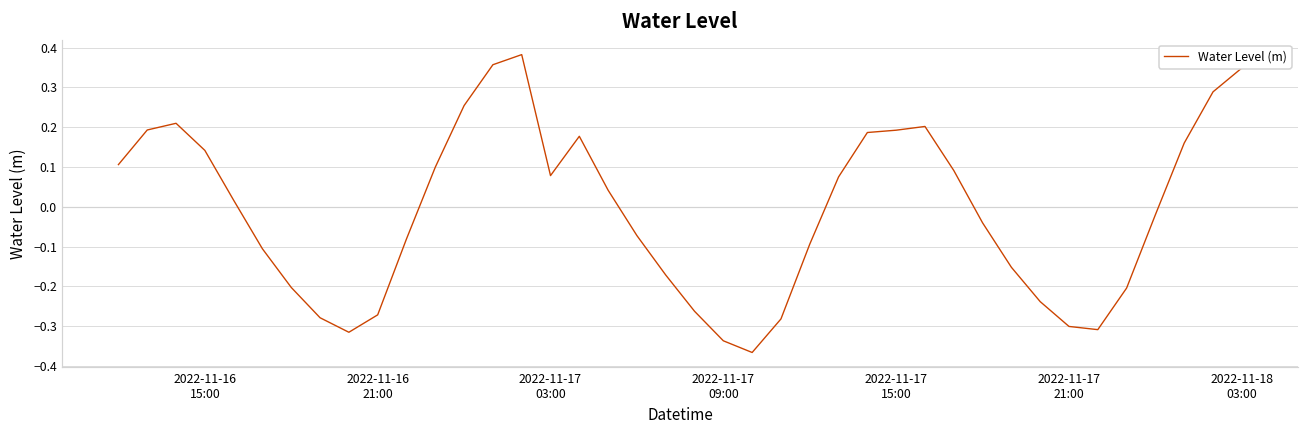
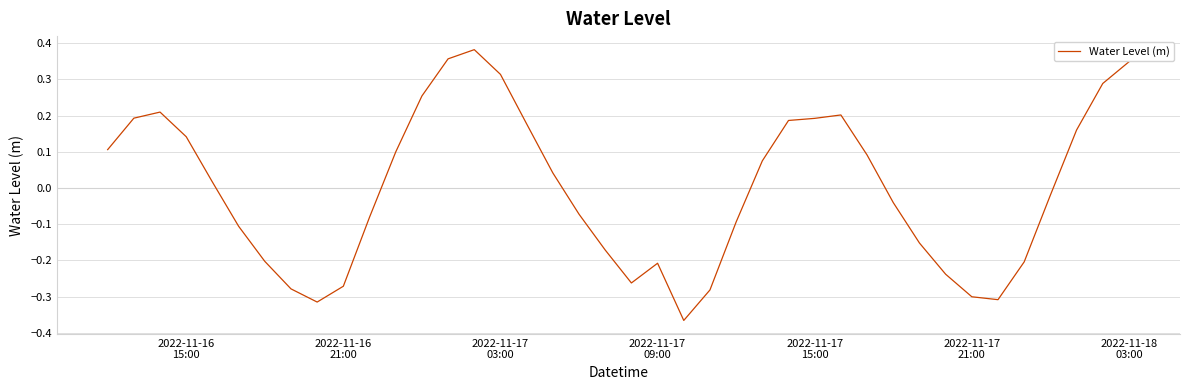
2022-11-17 03:00: 0.08 -> 0.31
2022-11-17 09:00: -0.34 -> -0.21
